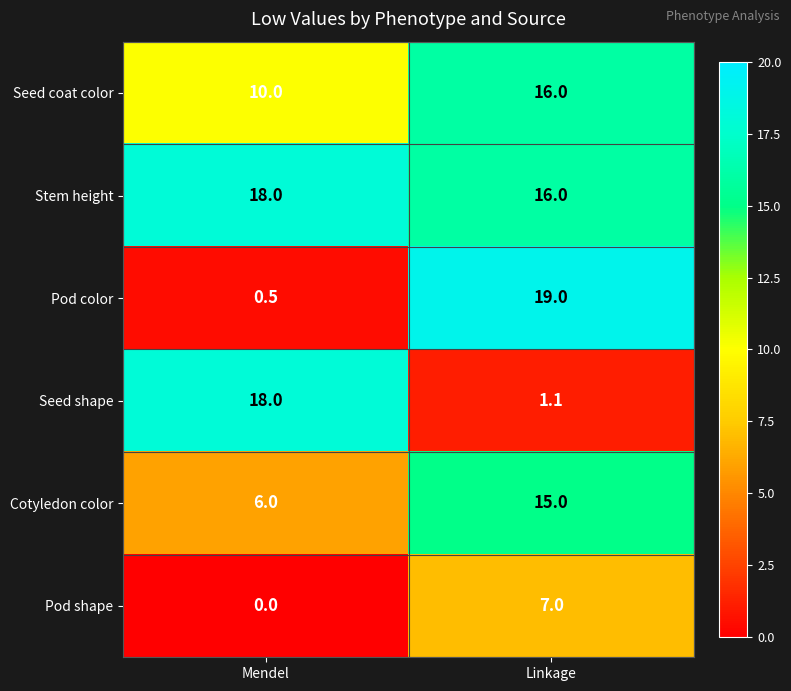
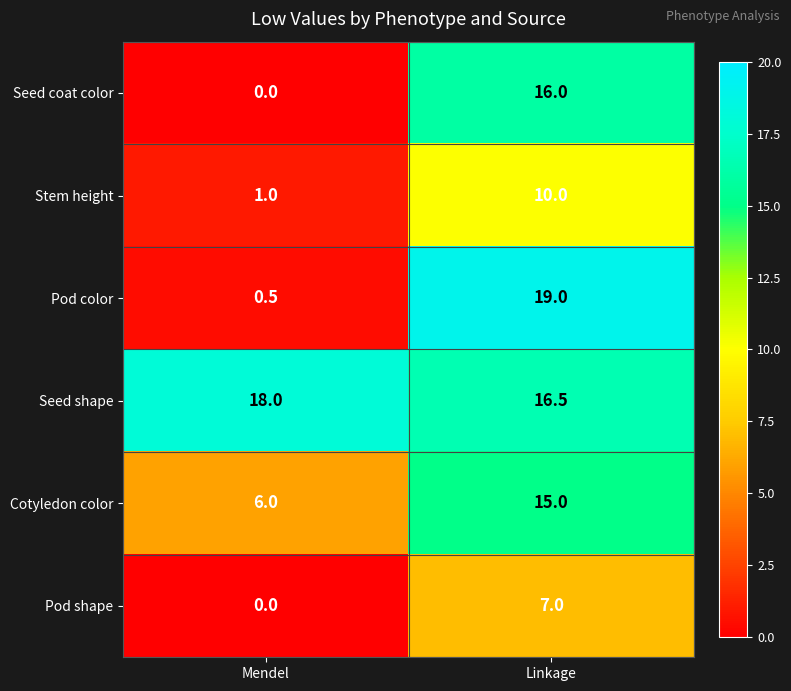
Seed coat color, Mendel: 10.0 -> 0.0
Stem height, Mendel: 18.0 -> 1.0
Stem height, Linkage: 16.0 -> 10.0
Seed shape, Linkage: 1.1 -> 16.5
